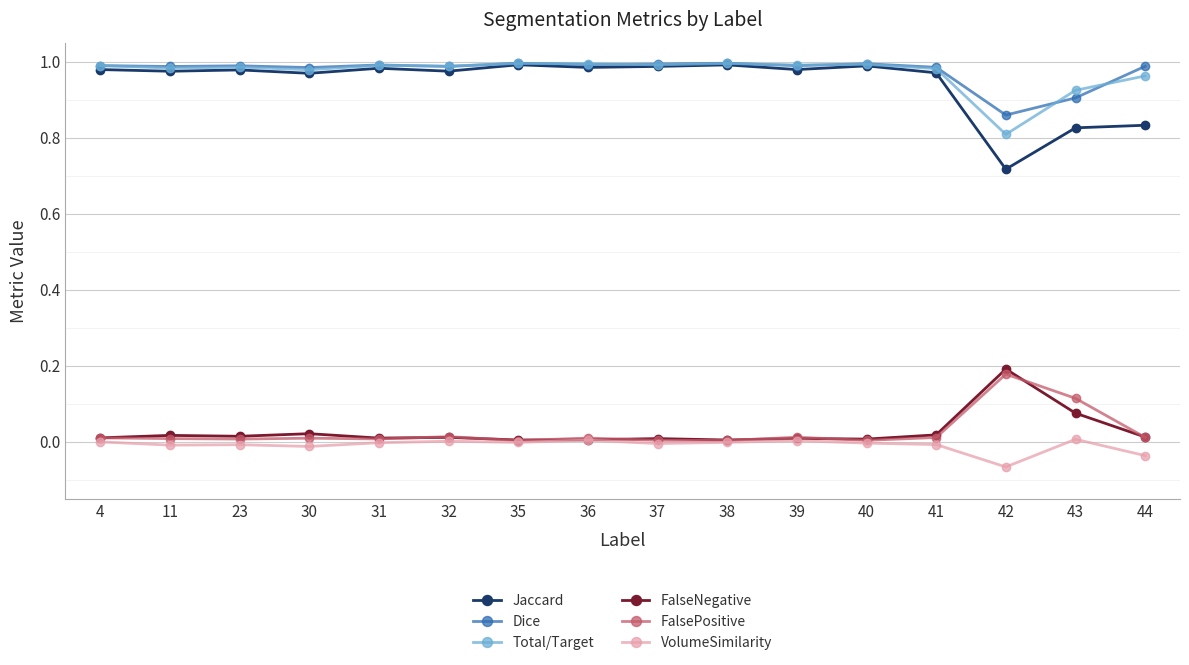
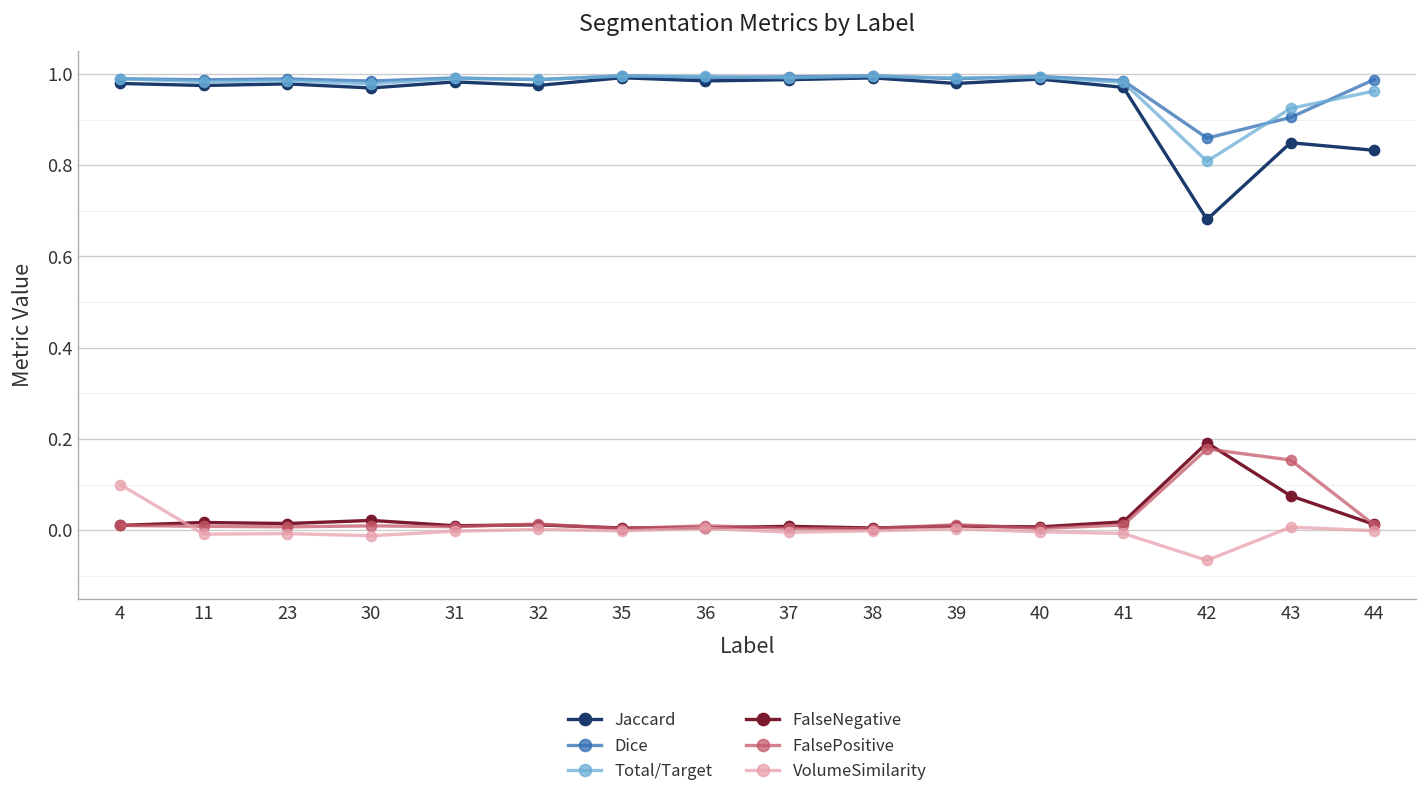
VolumeSimilarity, 4: 0.0 -> 0.1
Jaccard, 42: 0.72 -> 0.68
Jaccard, 43: 0.83 -> 0.85
FalsePositive, 43: 0.11 -> 0.15
VolumeSimilarity, 44: -0.04 -> 0.00
